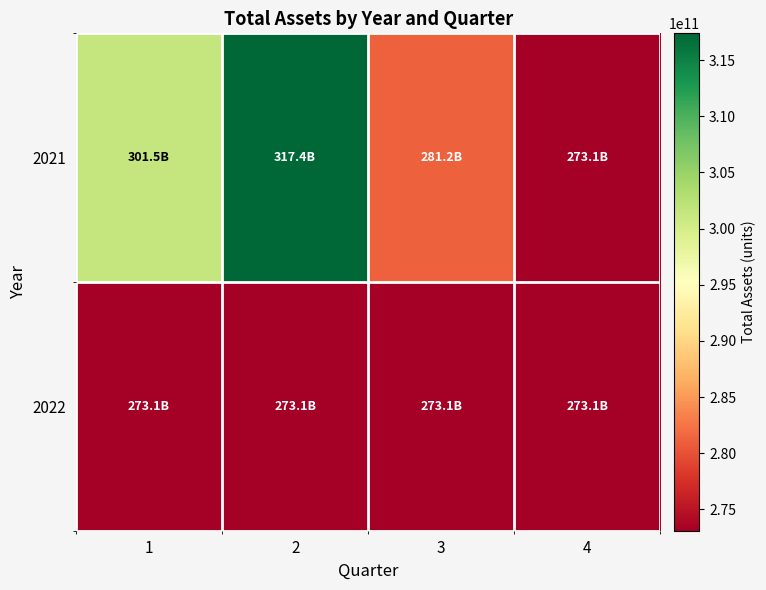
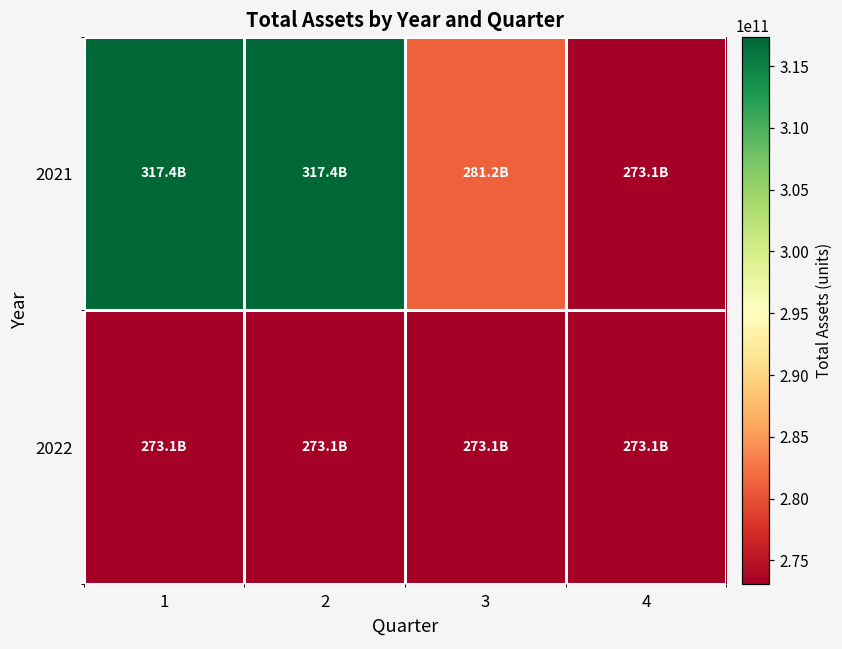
2021, 1: 301.5B -> 317.4B
